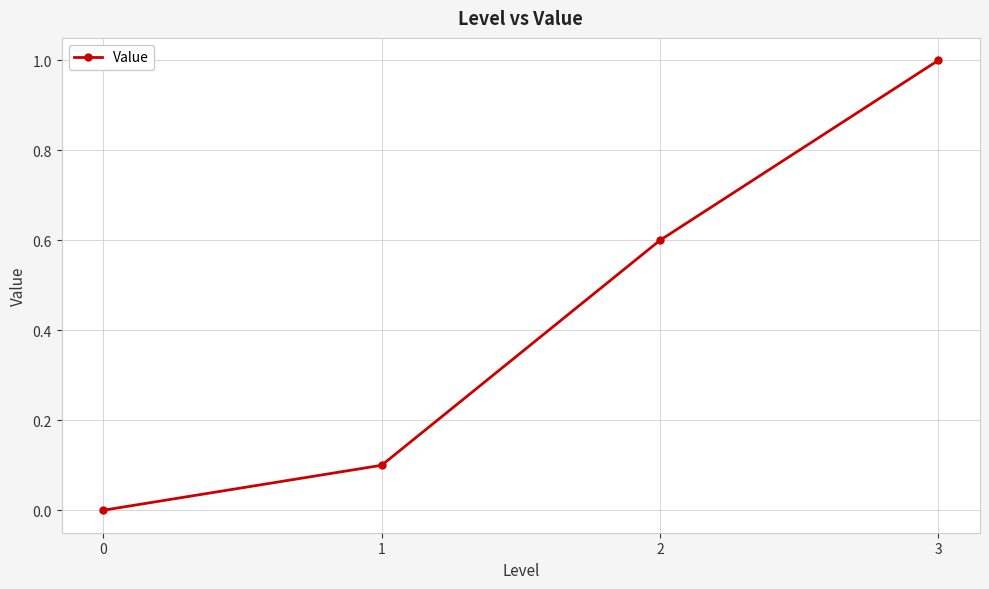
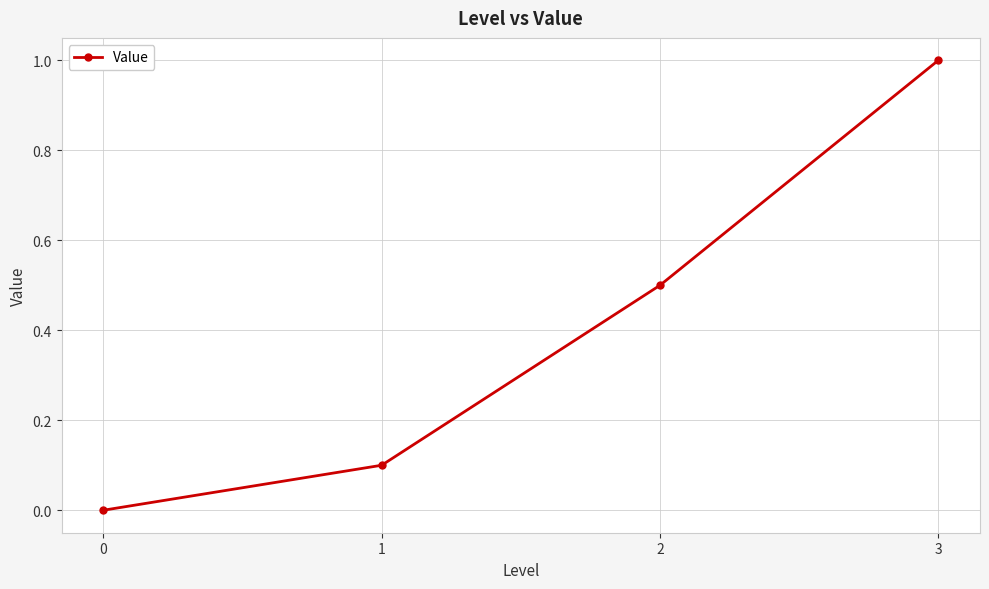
2: 0.6 -> 0.5
